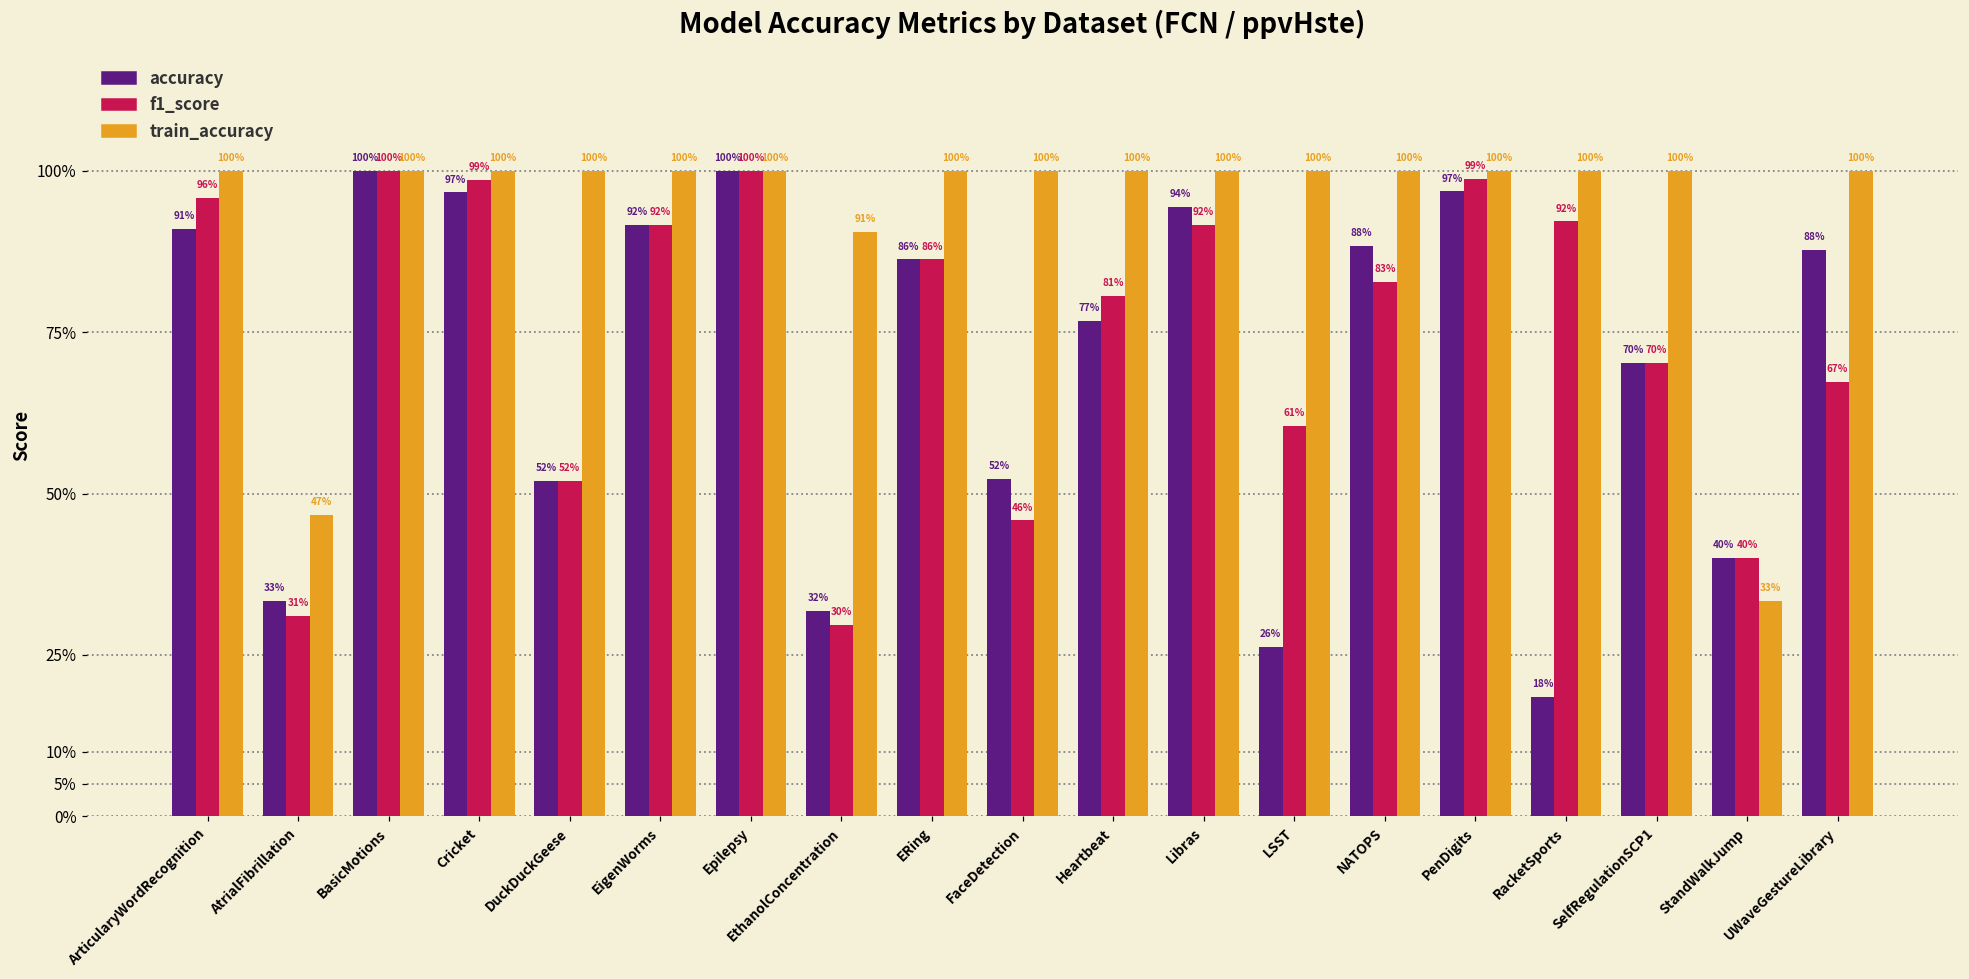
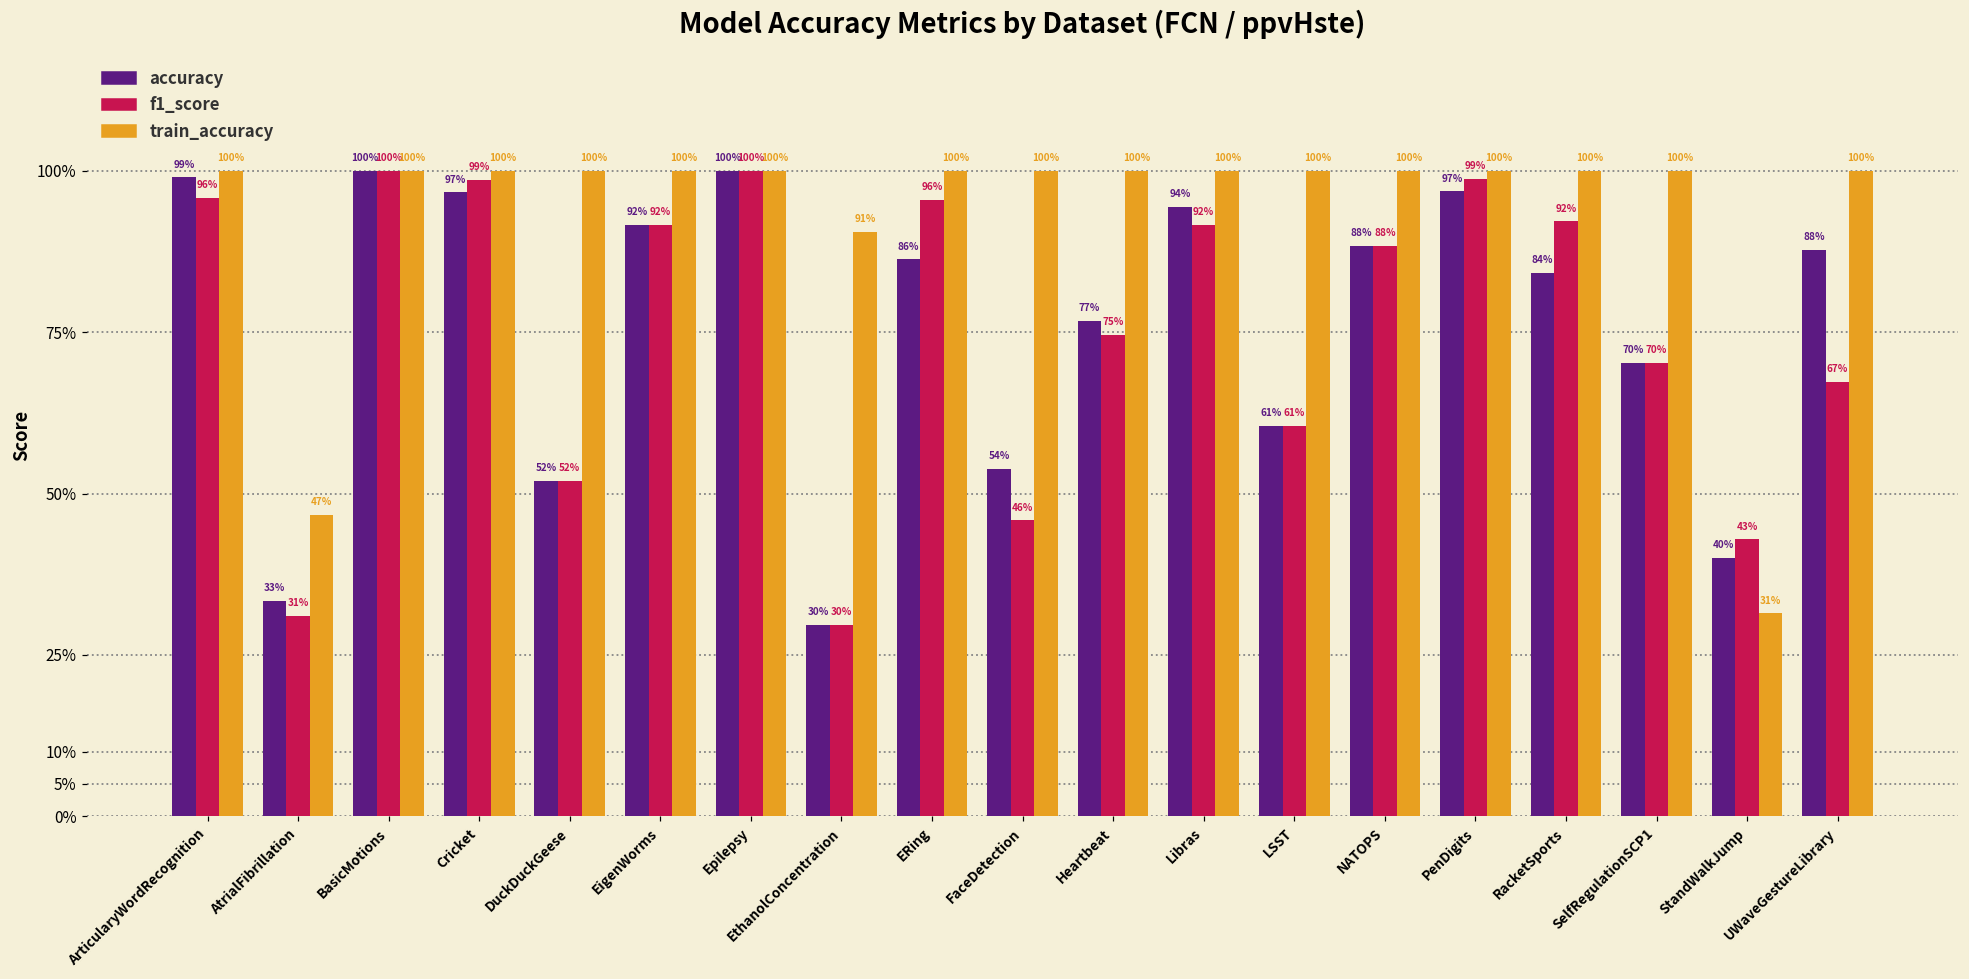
accuracy, ArticularyWordRecognition: 91% -> 99%
accuracy, EthanolConcentration: 32% -> 30%
f1_score, ERing: 86% -> 96%
accuracy, FaceDetection: 52% -> 54%
f1_score, Heartbeat: 81% -> 75%
accuracy, LSST: 26% -> 61%
f1_score, NATOPS: 83% -> 88%
accuracy, RacketSports: 18% -> 84%
f1_score, StandWalkJump: 40% -> 43%
train_accuracy, StandWalkJump: 33% -> 31%
